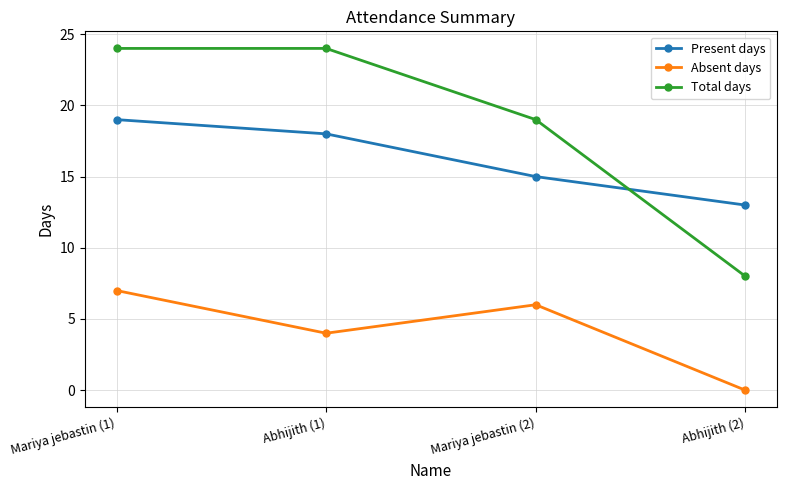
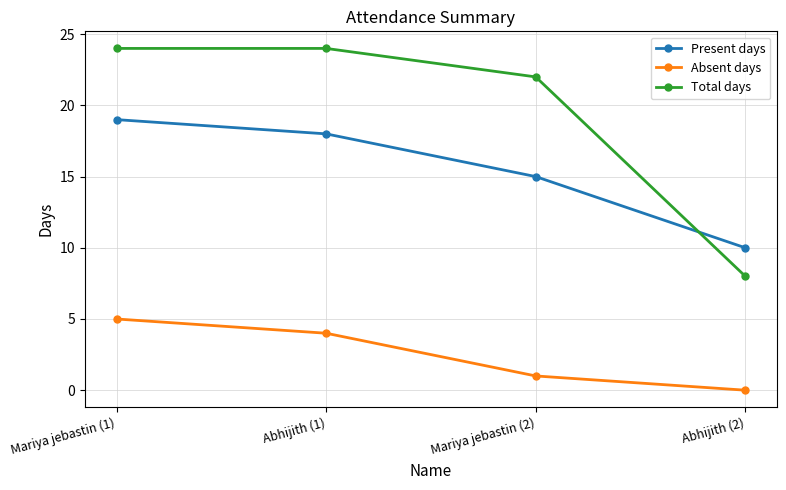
Absent days, Mariya jebastin (1): 7 -> 5
Absent days, Mariya jebastin (2): 6 -> 1
Total days, Mariya jebastin (2): 19 -> 22
Present days, Abhijith (2): 13 -> 10
